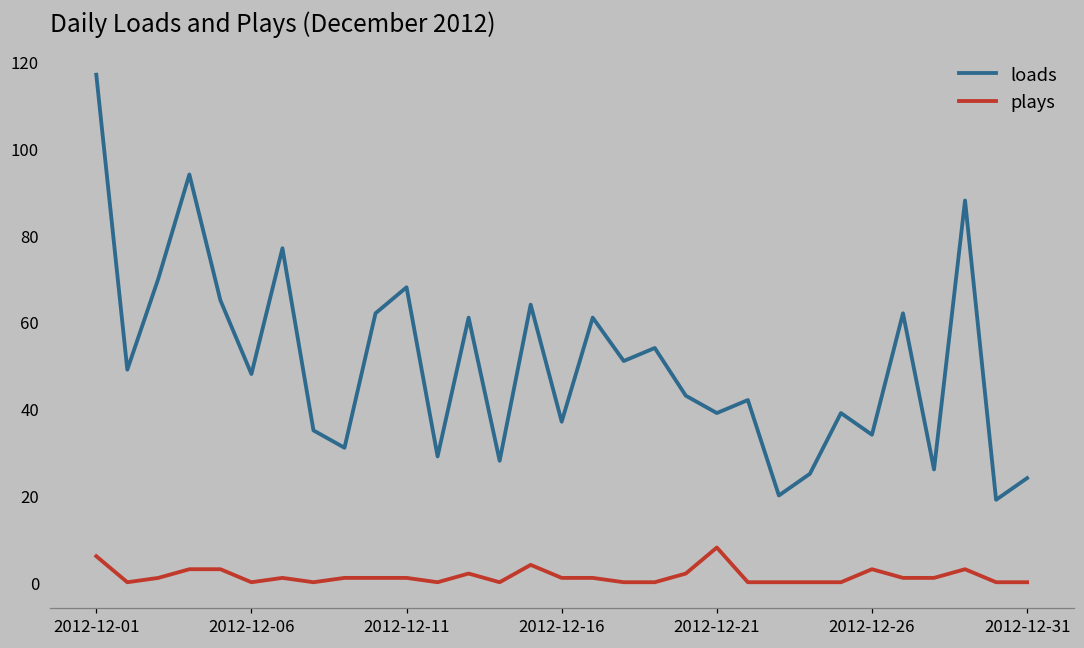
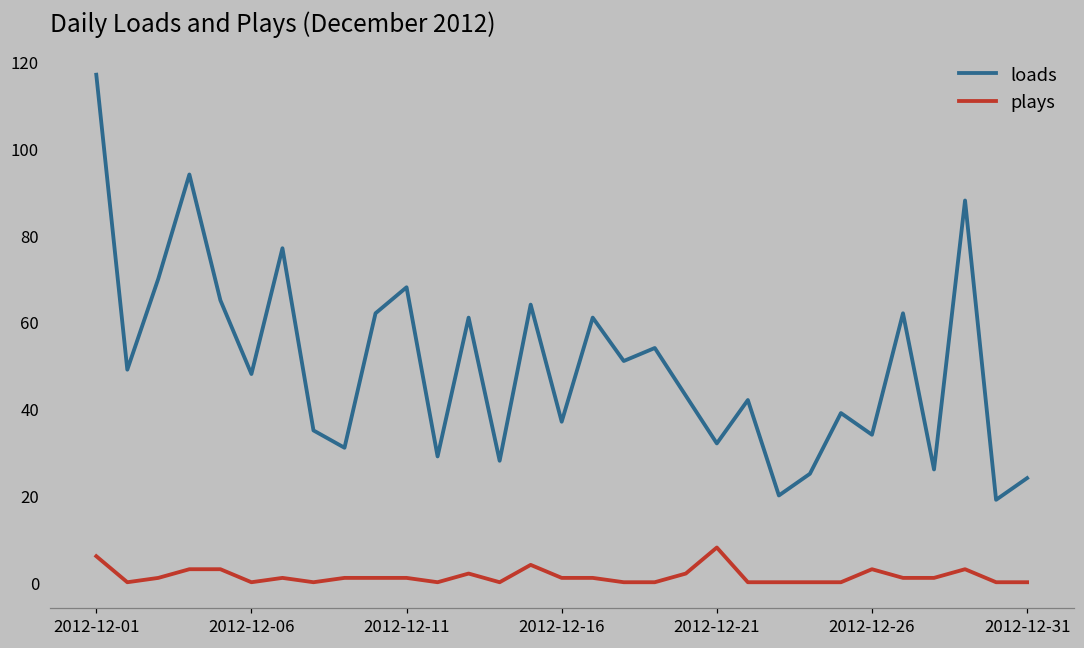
loads, 2012-12-21: 39 -> 32
